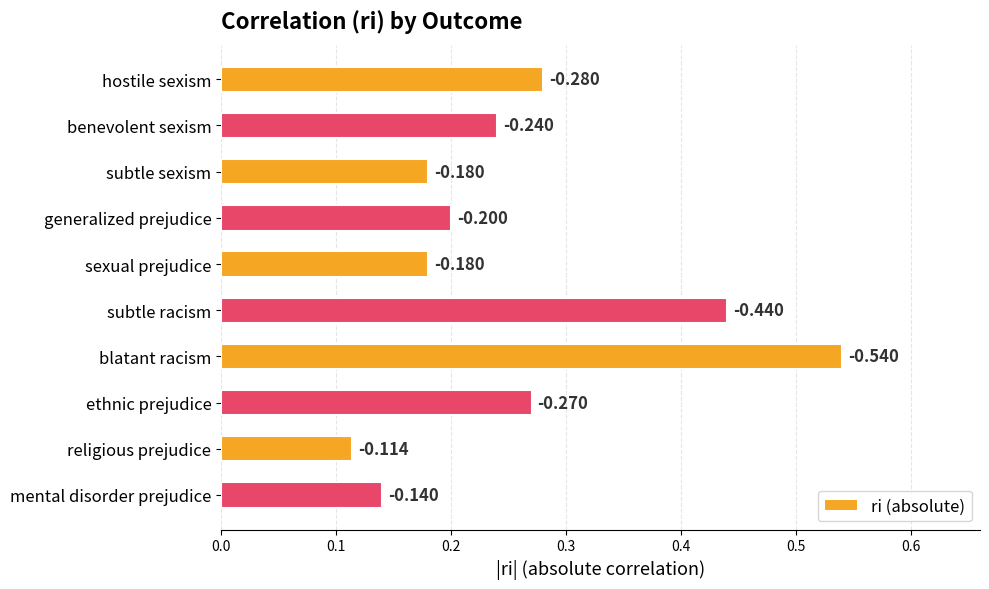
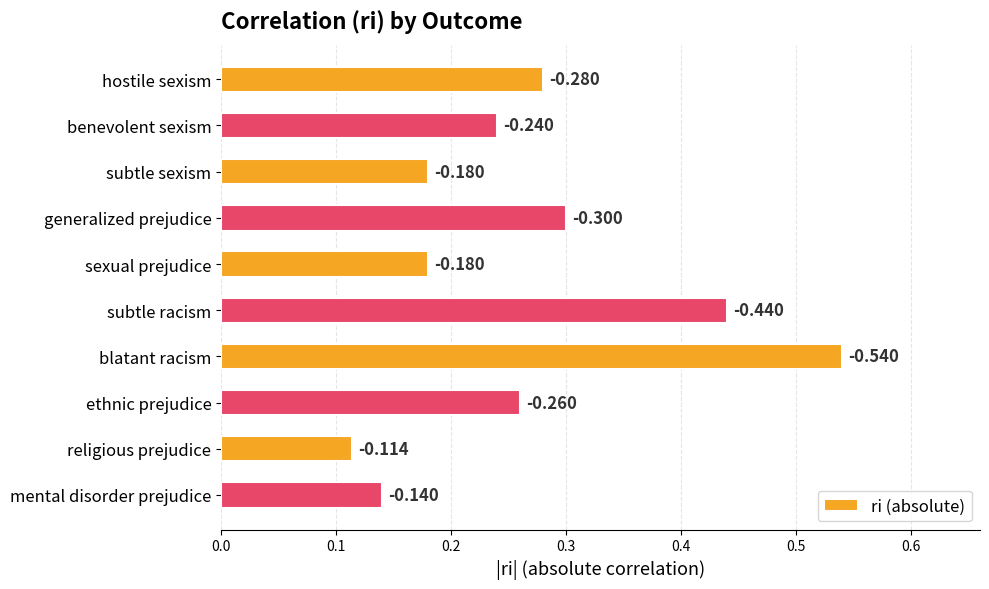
generalized prejudice: -0.200 -> -0.300
ethnic prejudice: -0.270 -> -0.260
